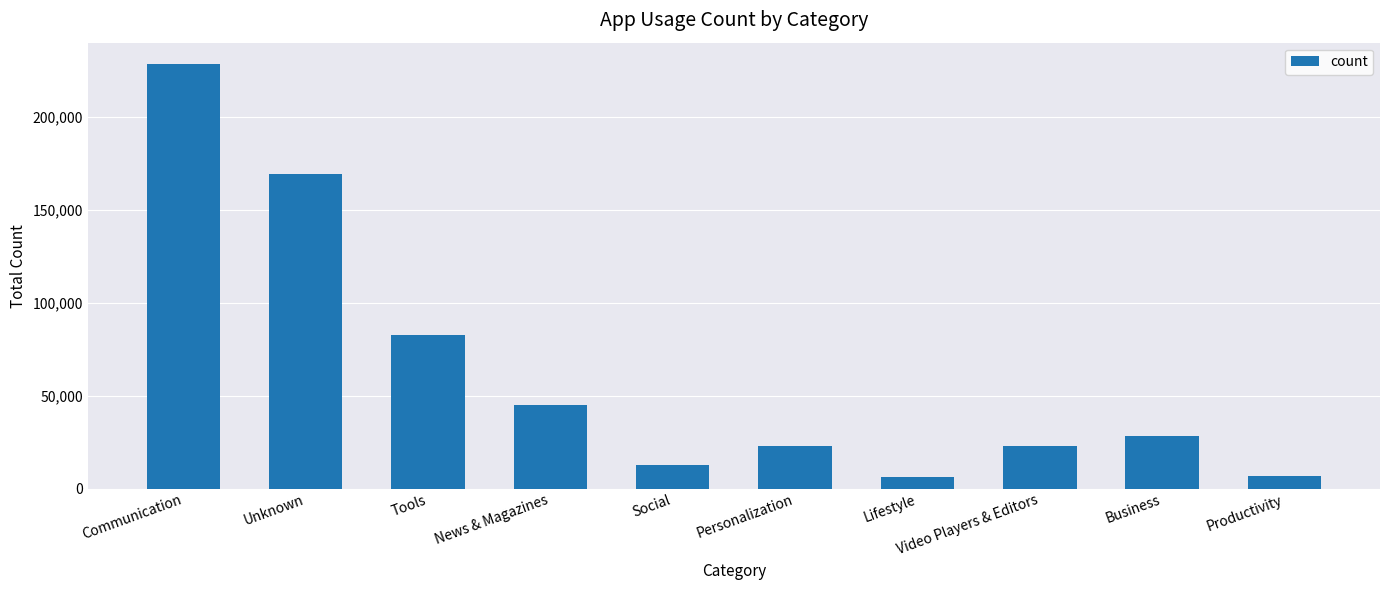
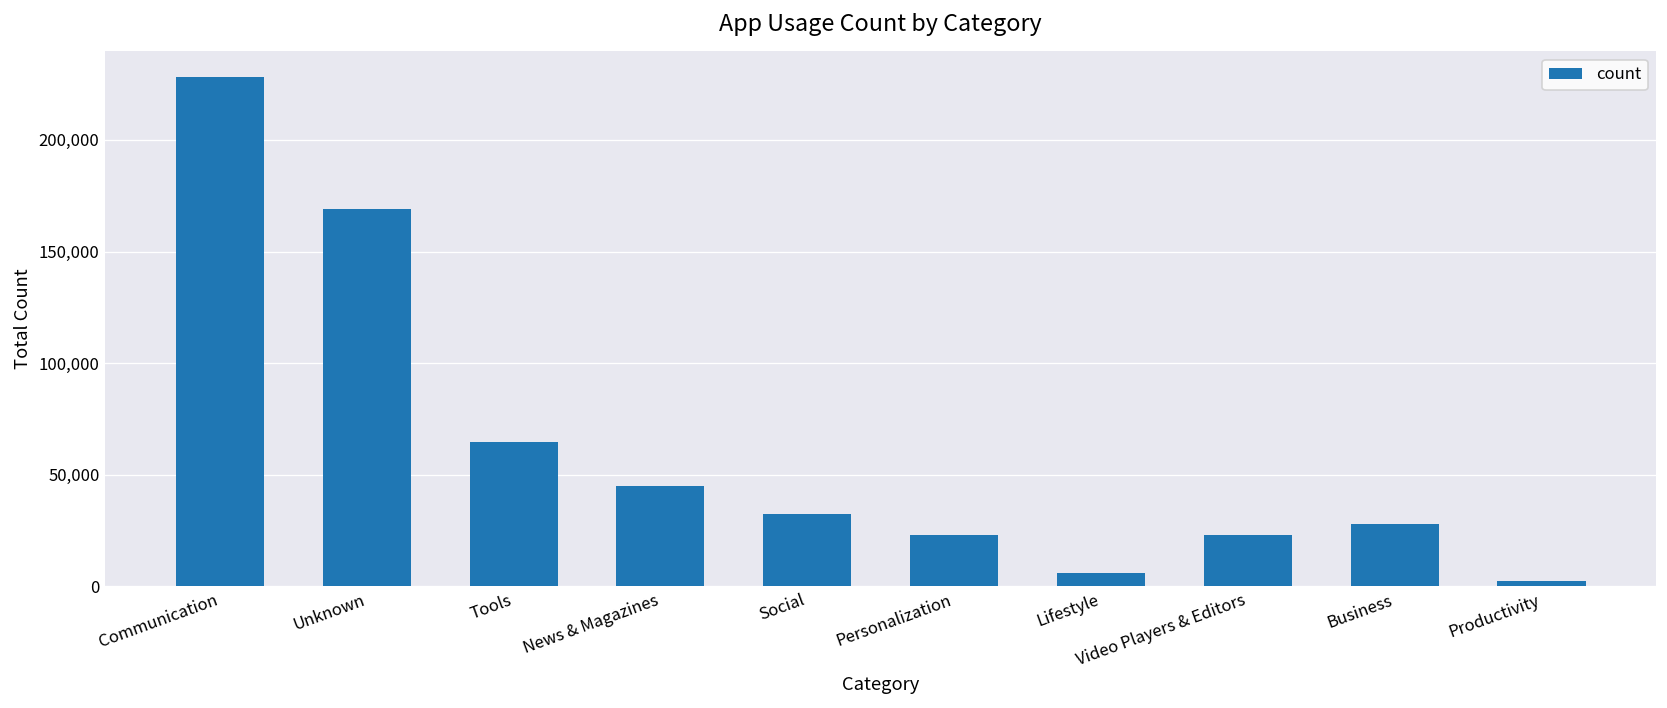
Tools: 82,000 -> 65,000
Social: 13,000 -> 32,000
Productivity: 7,000 -> 2,000
